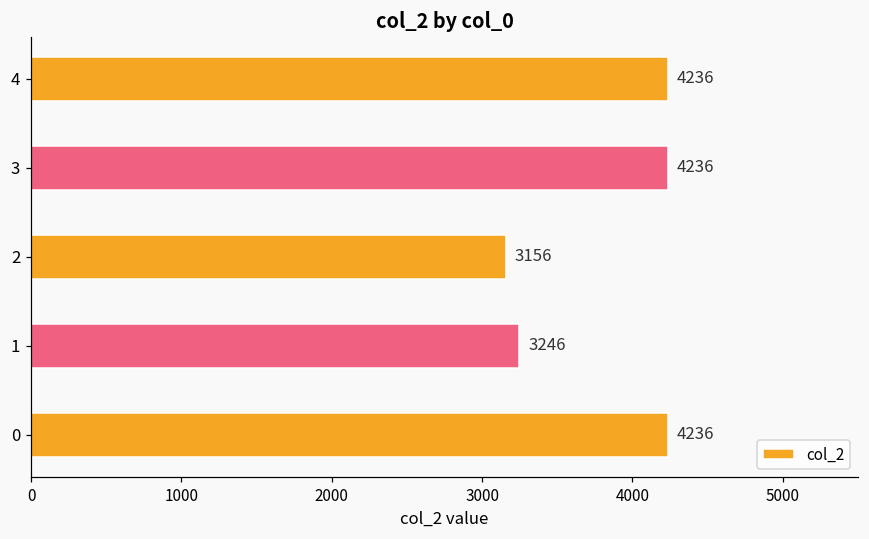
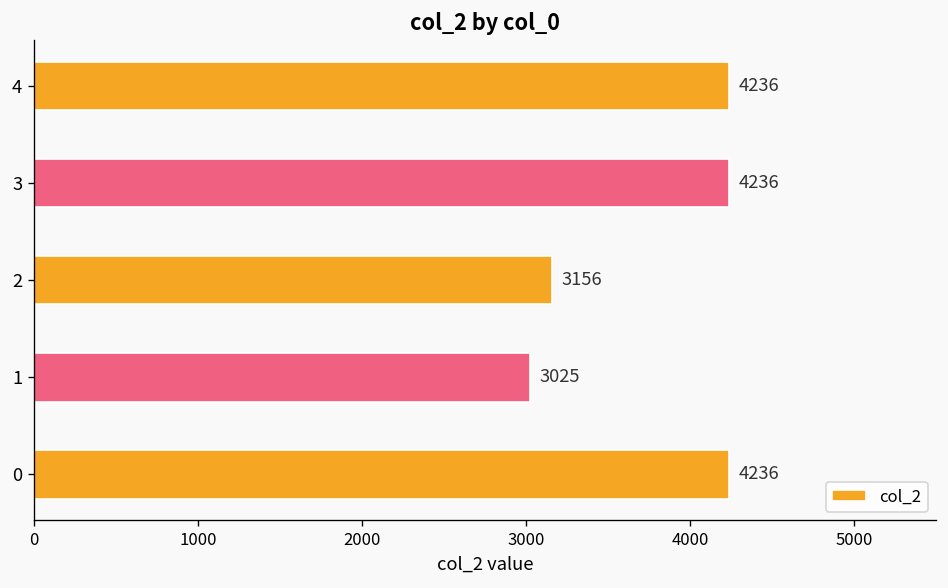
1: 3246 -> 3025
